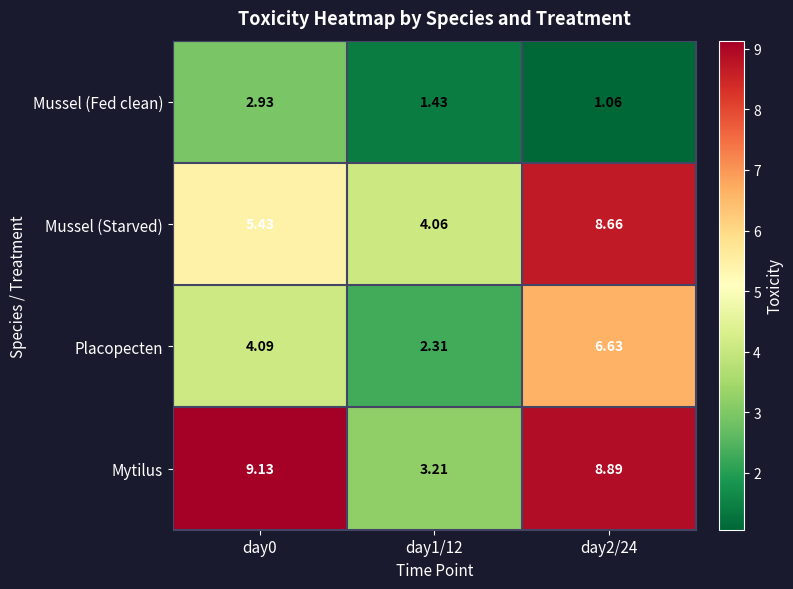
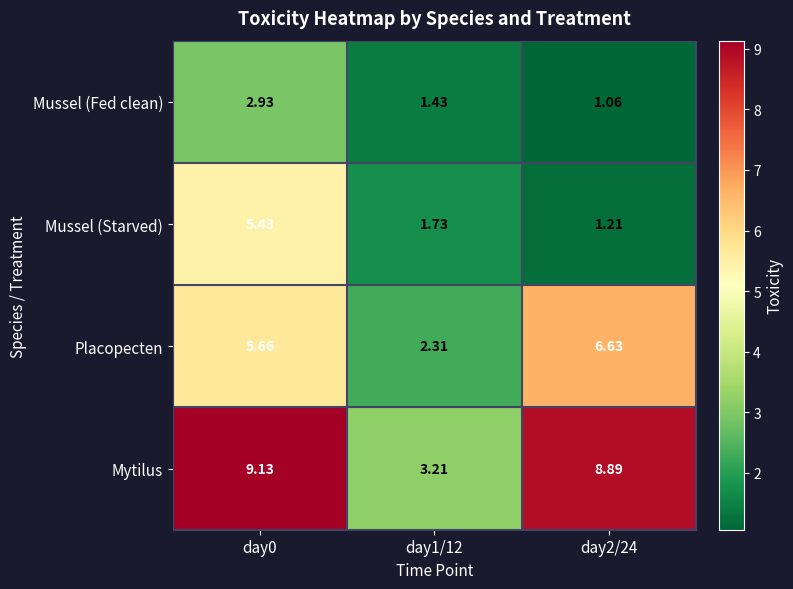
Mussel (Starved), day1/12: 4.06 -> 1.73
Mussel (Starved), day2/24: 8.66 -> 1.21
Placopecten, day0: 4.09 -> 5.66
